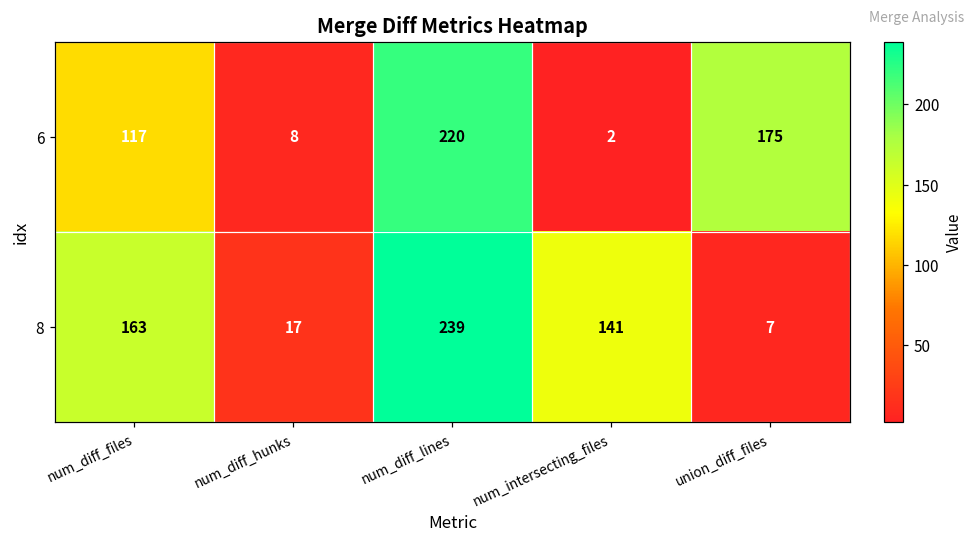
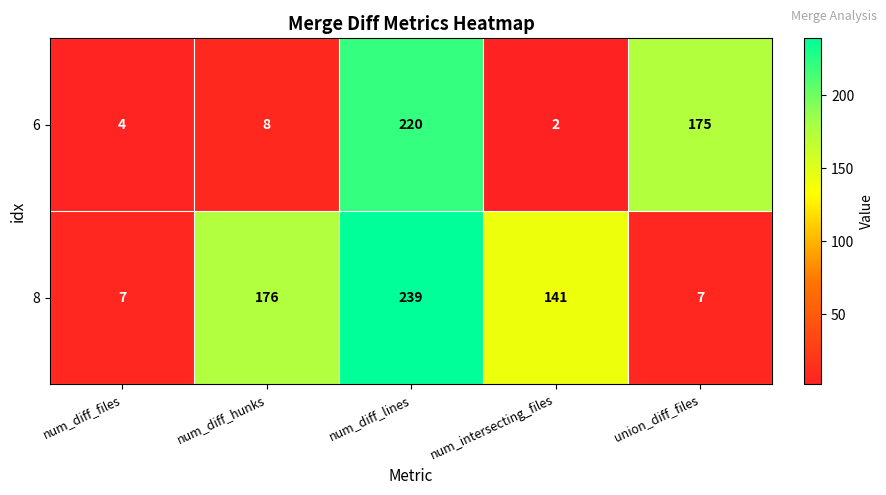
6, num_diff_files: 117 -> 4
8, num_diff_files: 163 -> 7
8, num_diff_hunks: 17 -> 176
